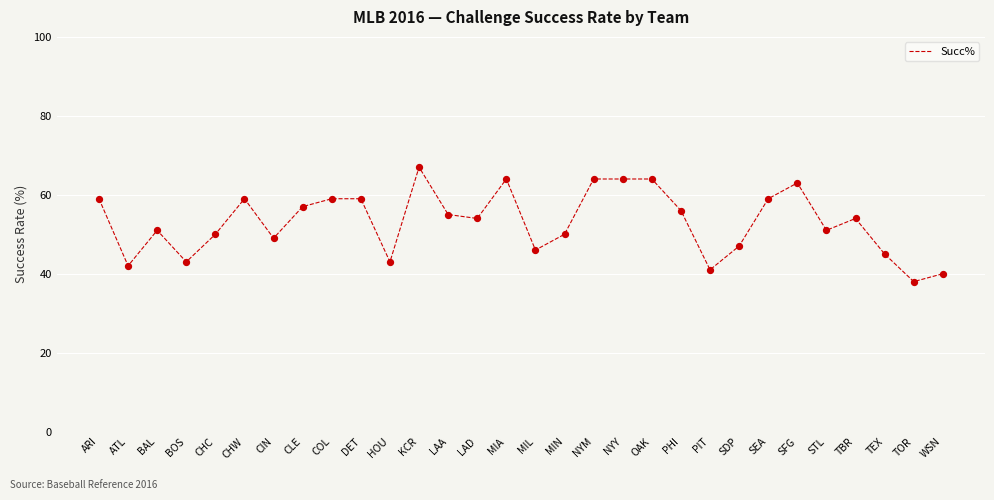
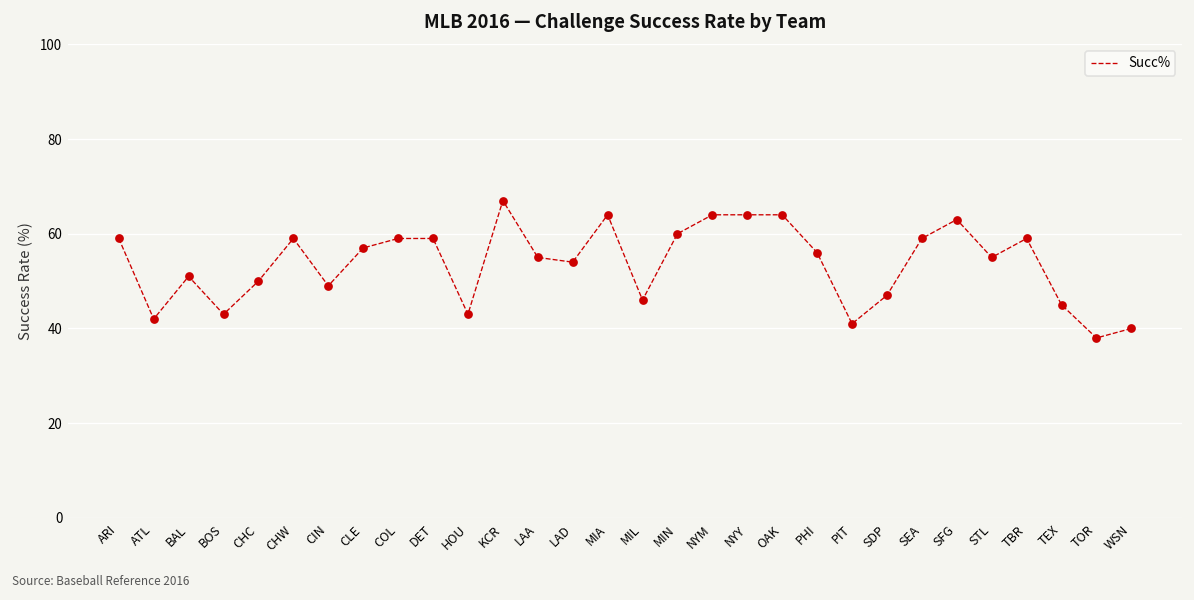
MIN: 50 -> 60
STL: 51 -> 55
TBR: 54 -> 59
